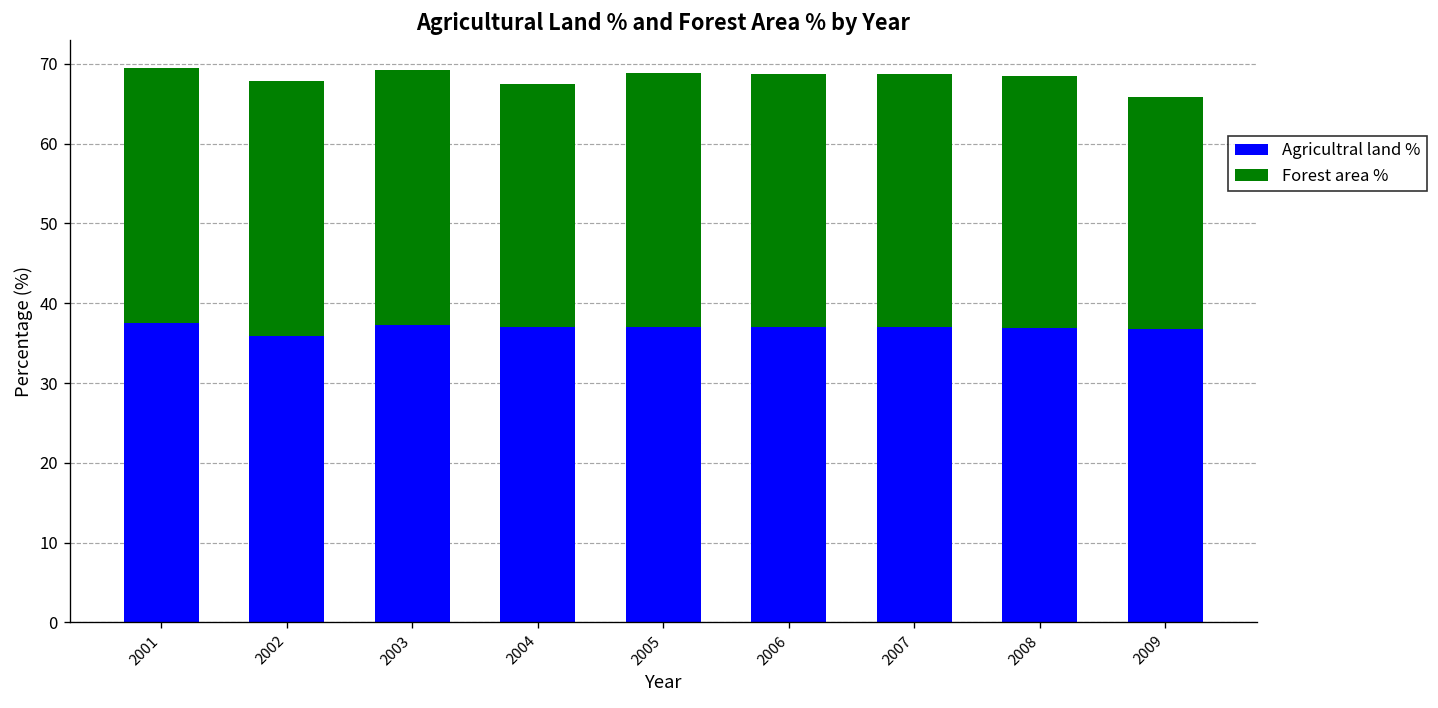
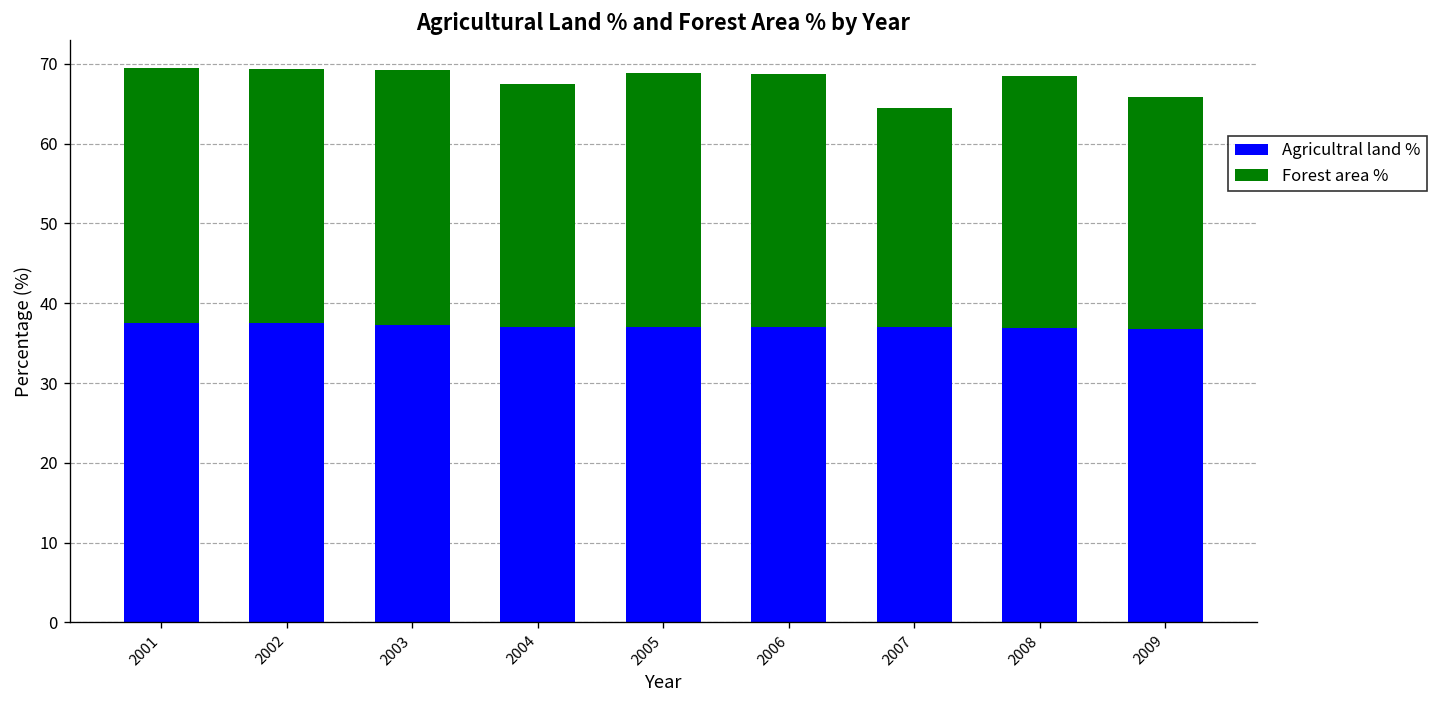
Agricultral land %, 2002: 36 -> 37
Forest area %, 2007: 32 -> 27
